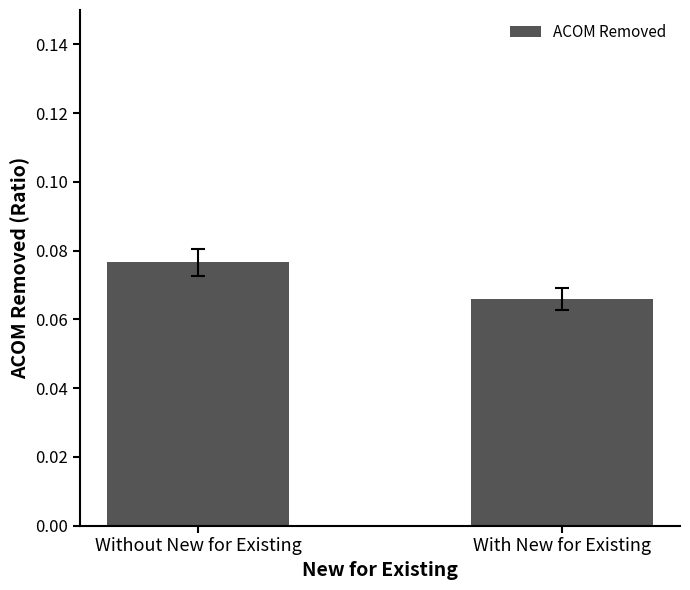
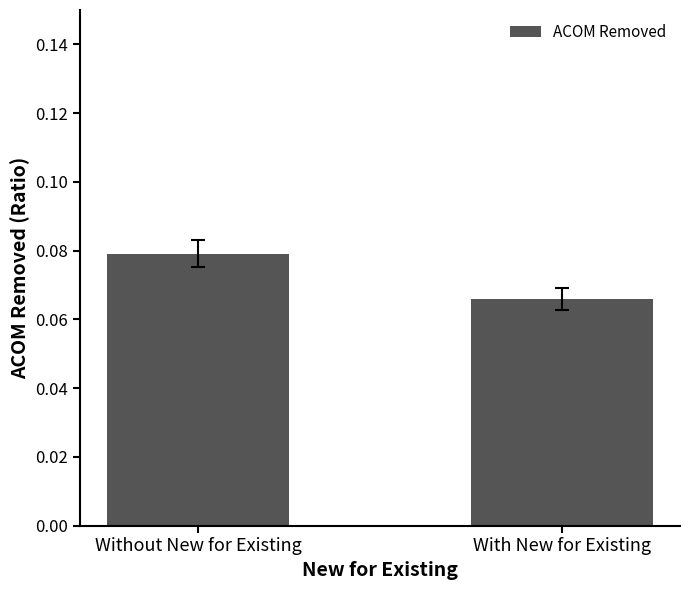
ACOM Removed, Without New for Existing: 0.077 -> 0.079
